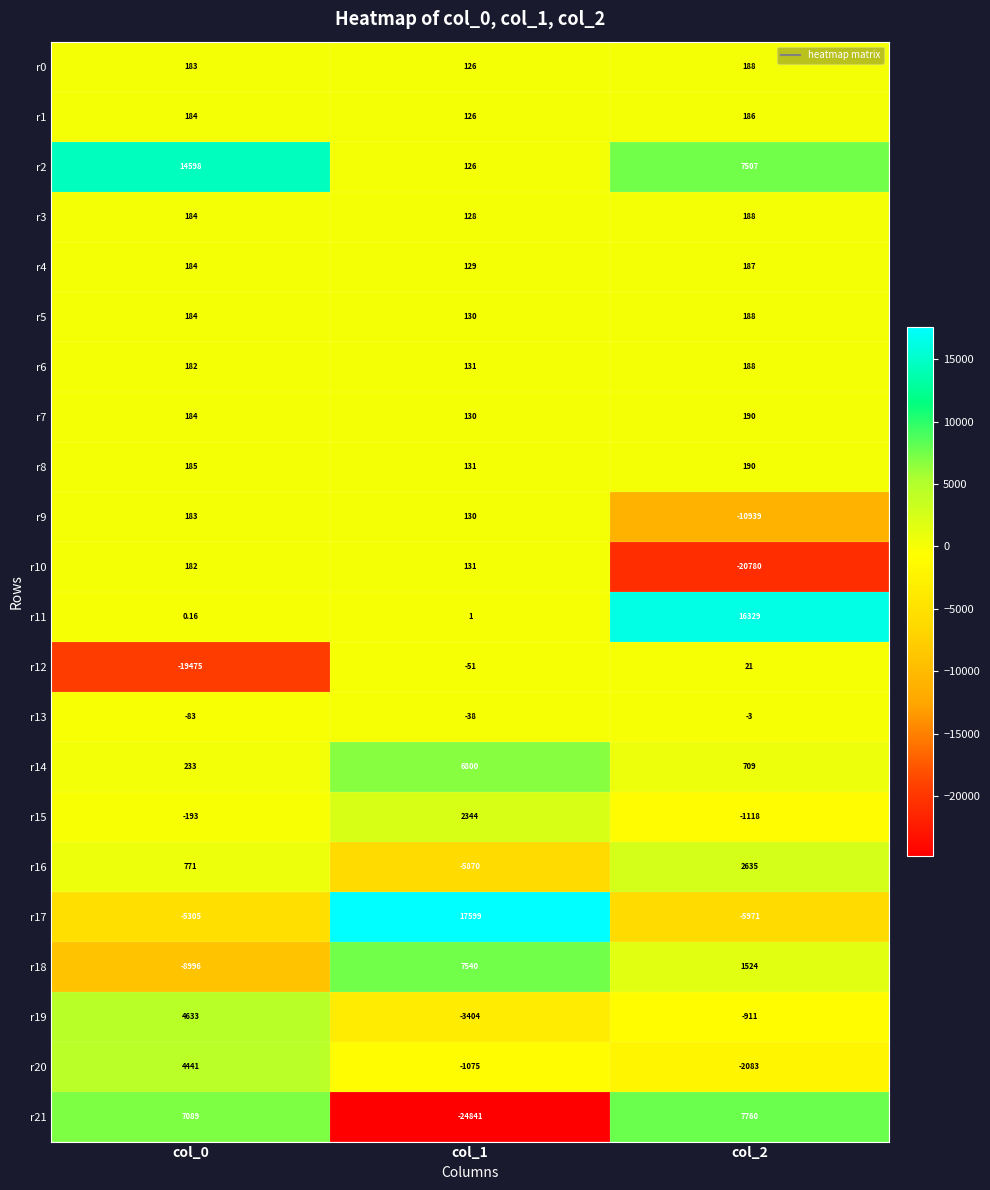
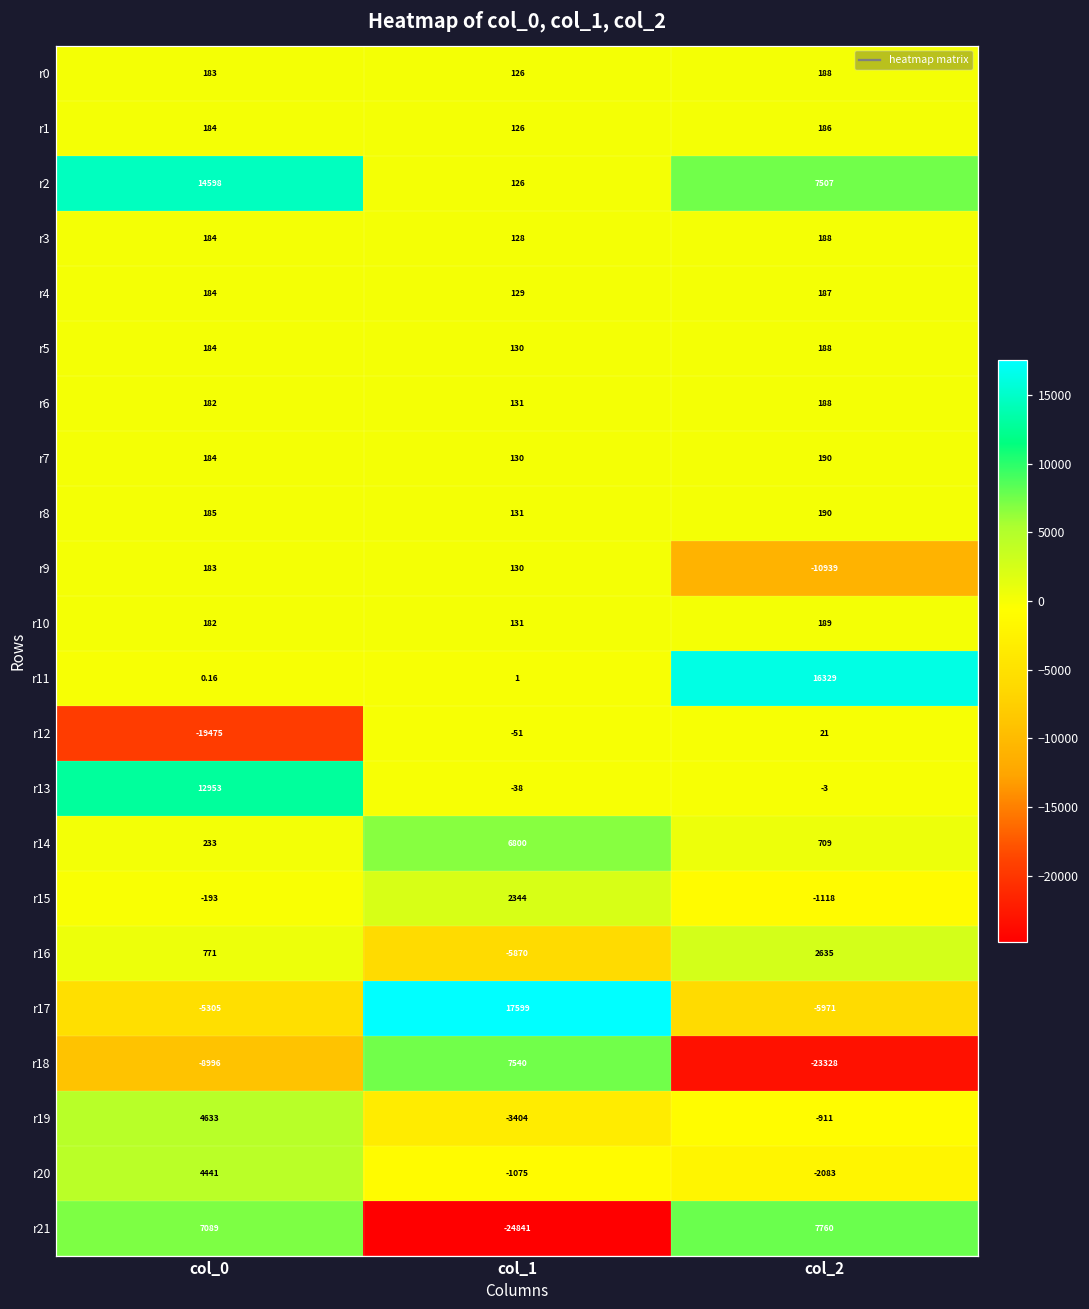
r10, col_2: -20780 -> 189
r13, col_0: -83 -> 12953
r18, col_2: 1524 -> -23328
